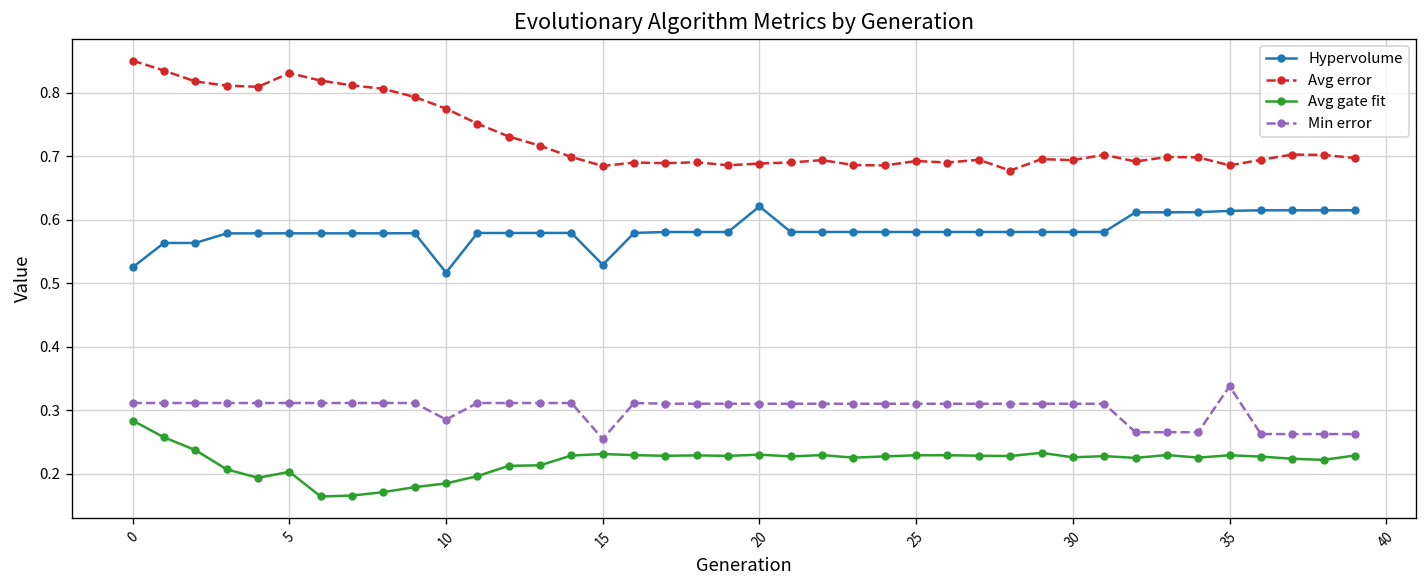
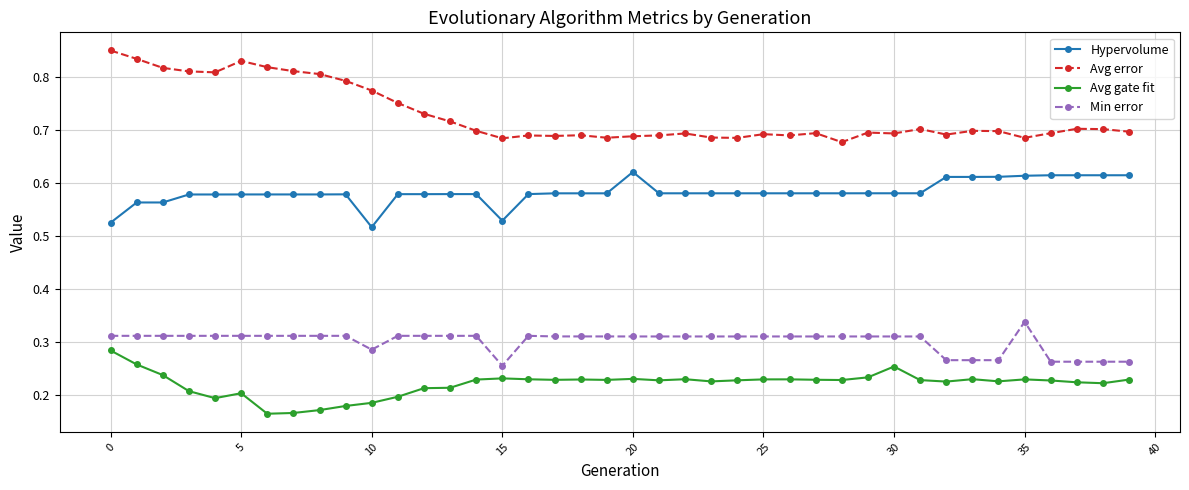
Avg gate fit, 30: 0.23 -> 0.25
